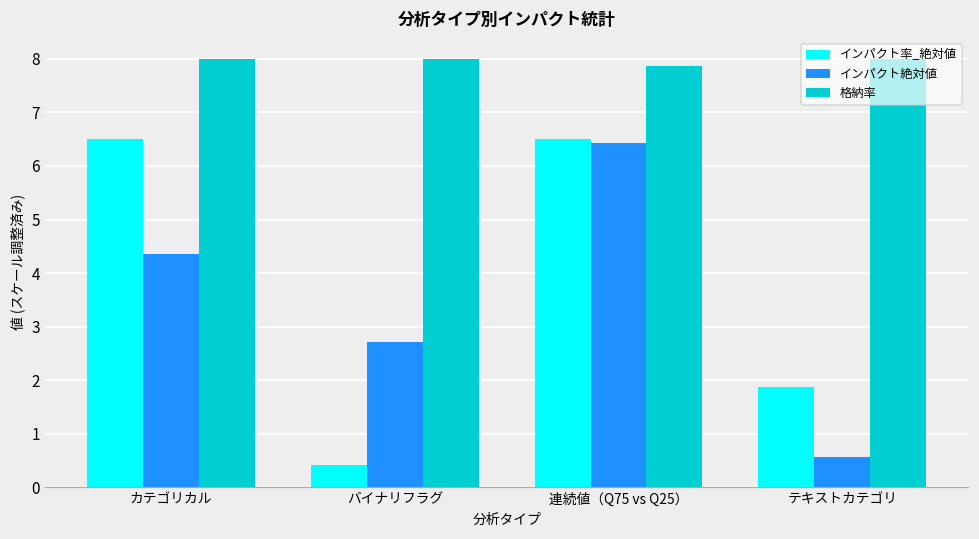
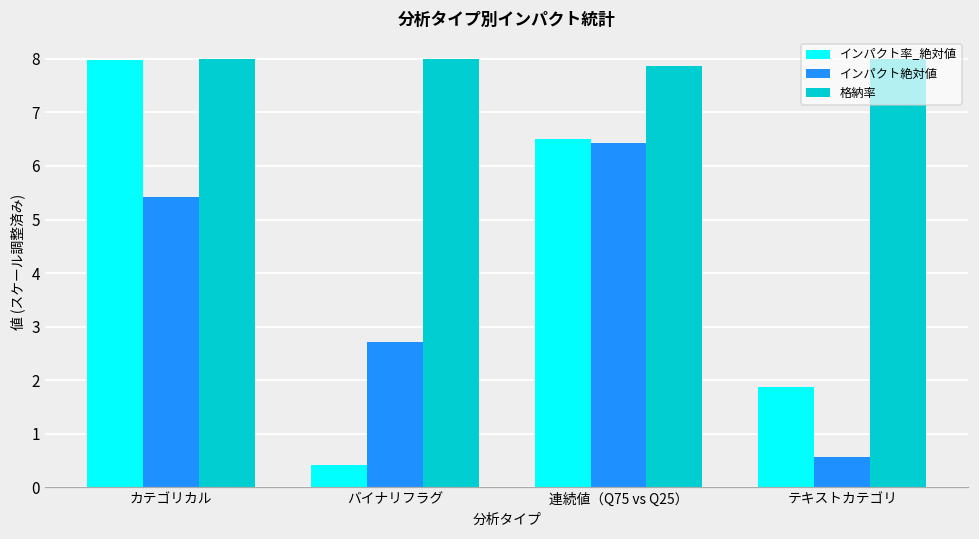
インパクト率_絶対値, カテゴリカル: 6.5 -> 8.0
インパクト絶対値, カテゴリカル: 4.4 -> 5.4
